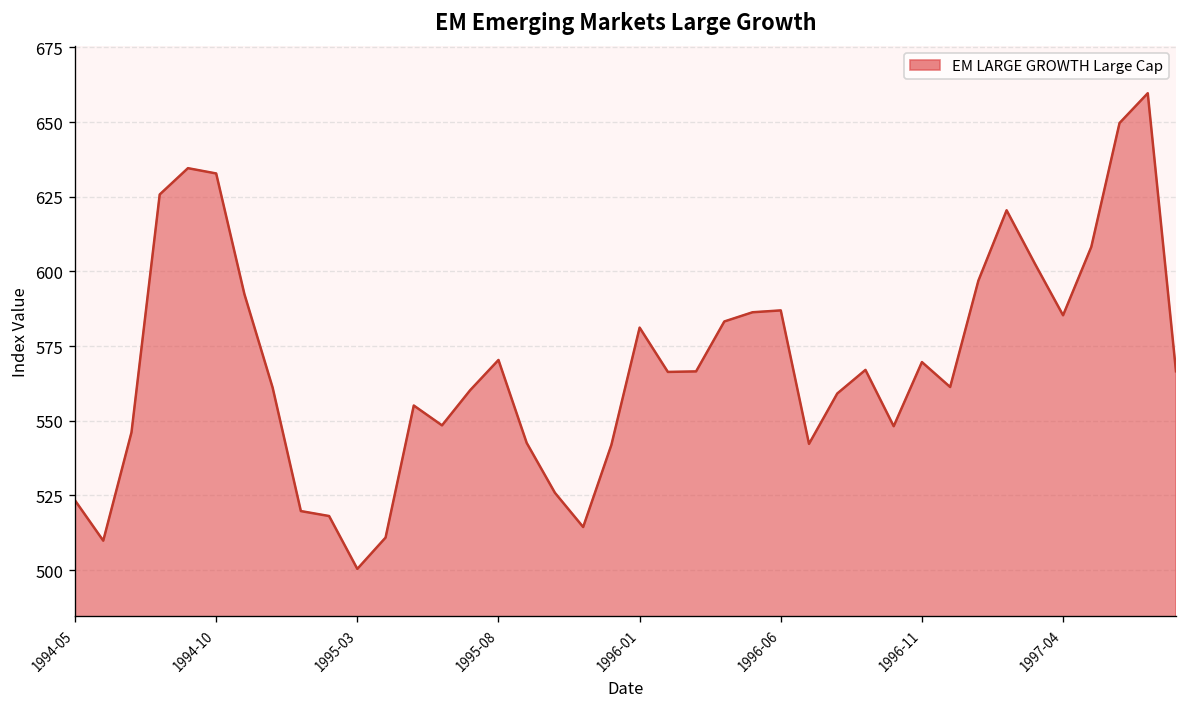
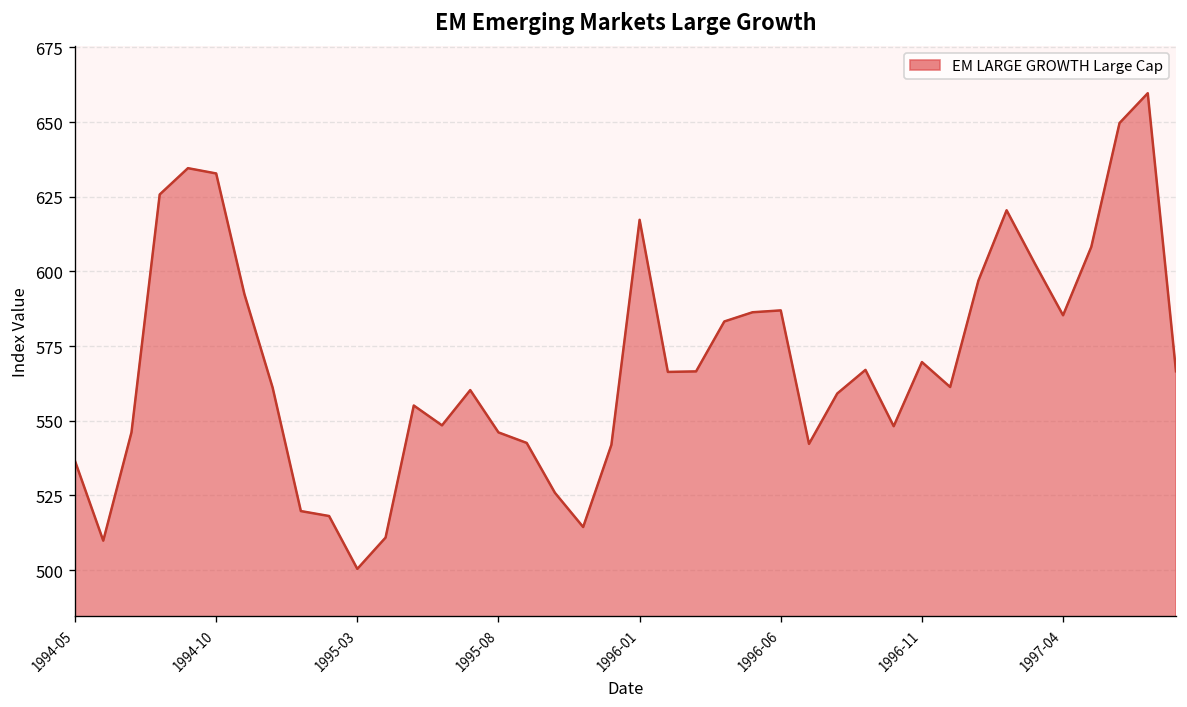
1994-05: 523 -> 536
1995-08: 570 -> 546
1996-01: 581 -> 617
